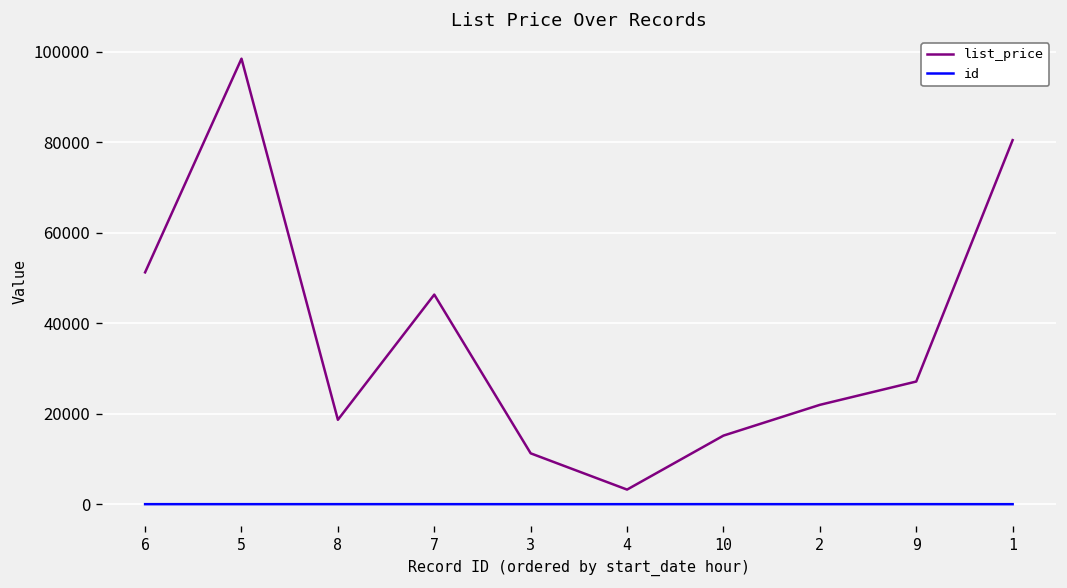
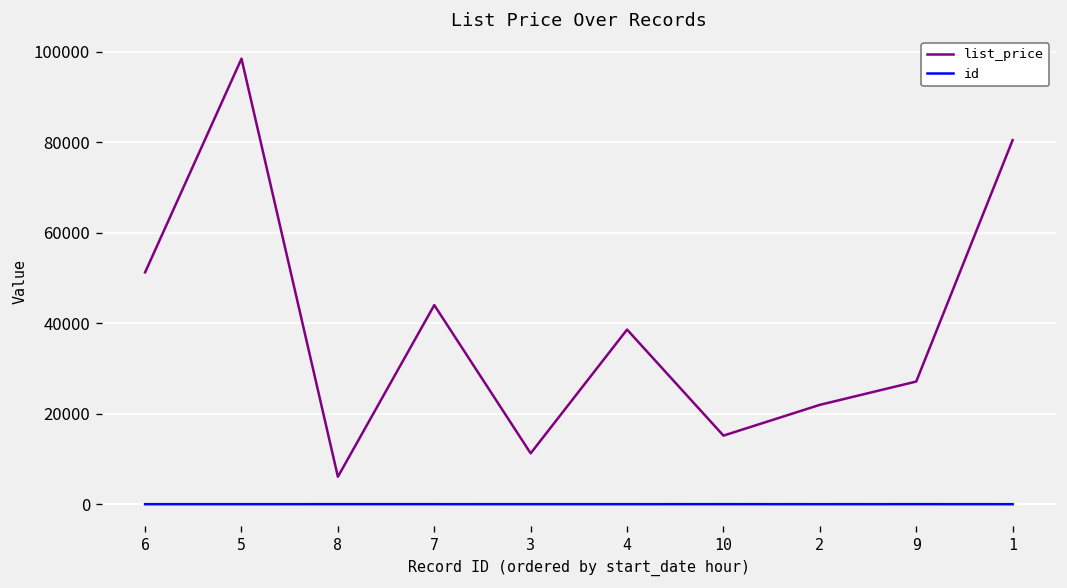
list_price, 8: 19000 -> 6000
list_price, 7: 46000 -> 44000
list_price, 4: 3000 -> 39000
